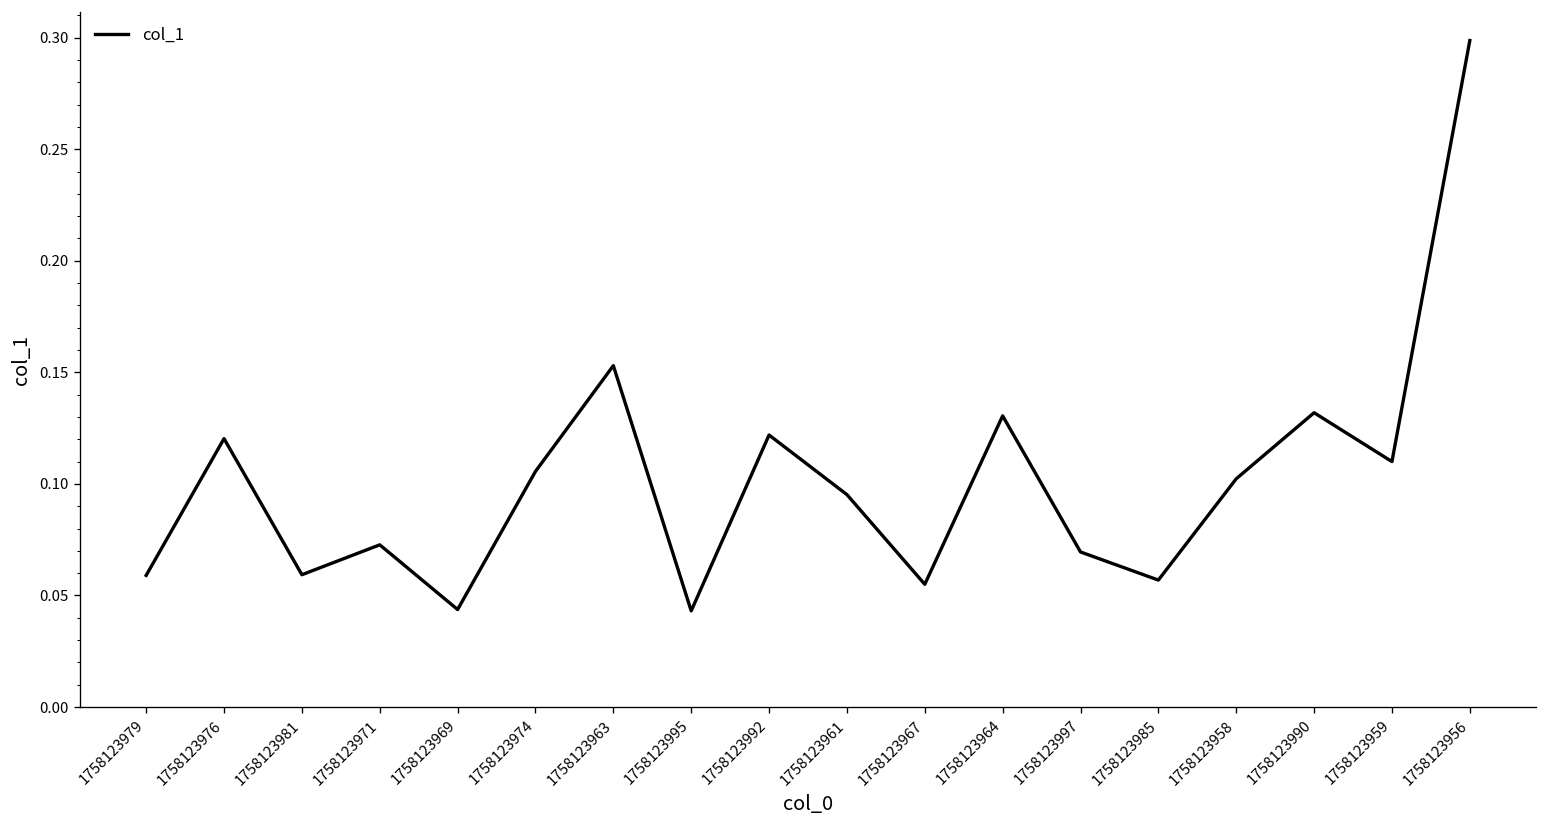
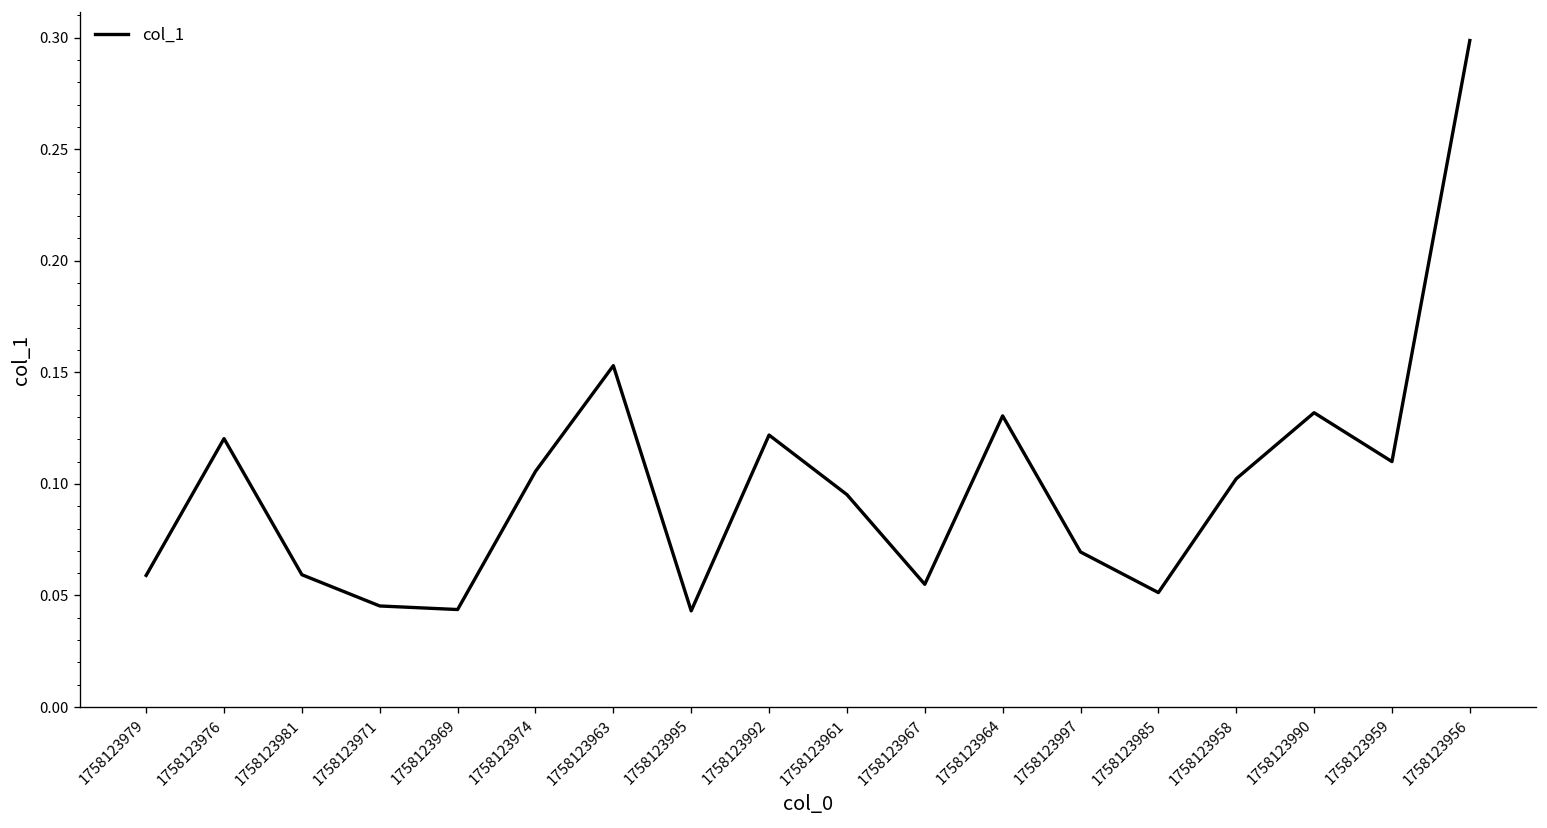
1758123971: 0.073 -> 0.045
1758123985: 0.057 -> 0.051
